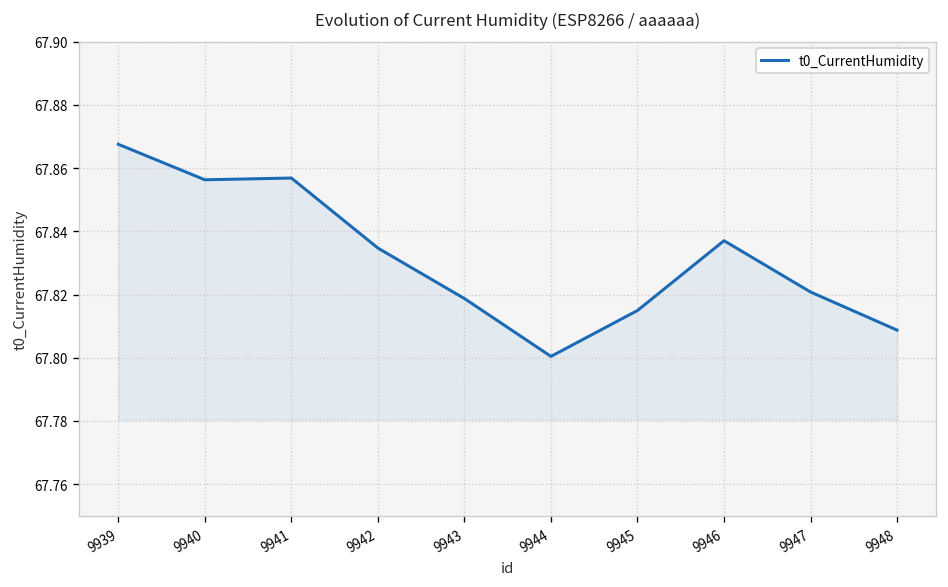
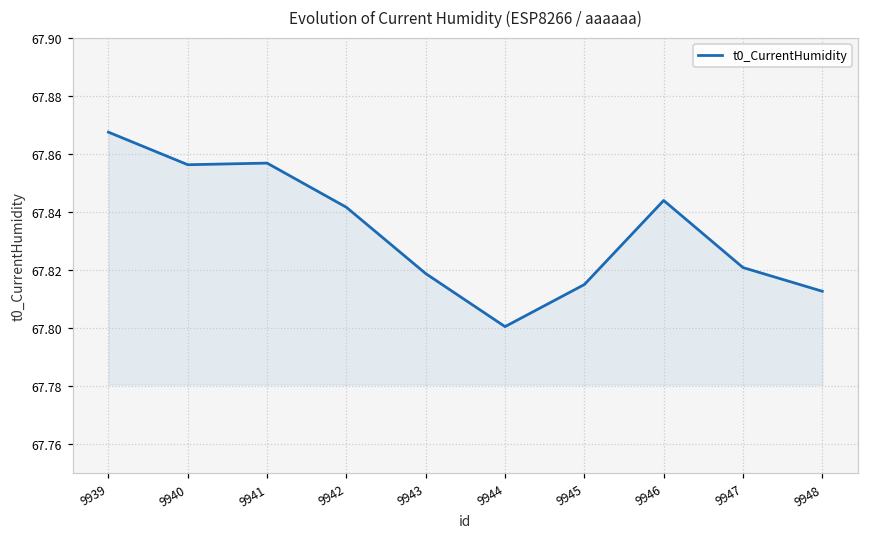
9942: 67.835 -> 67.842
9946: 67.837 -> 67.844
9948: 67.809 -> 67.813
